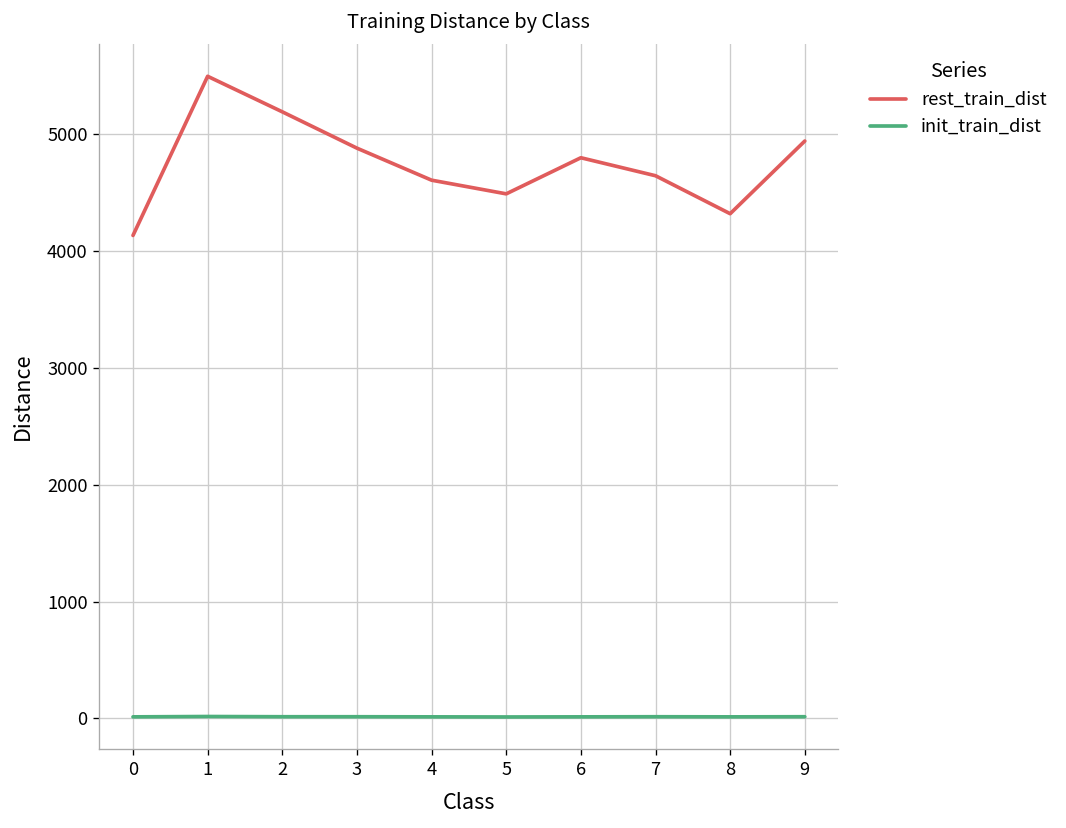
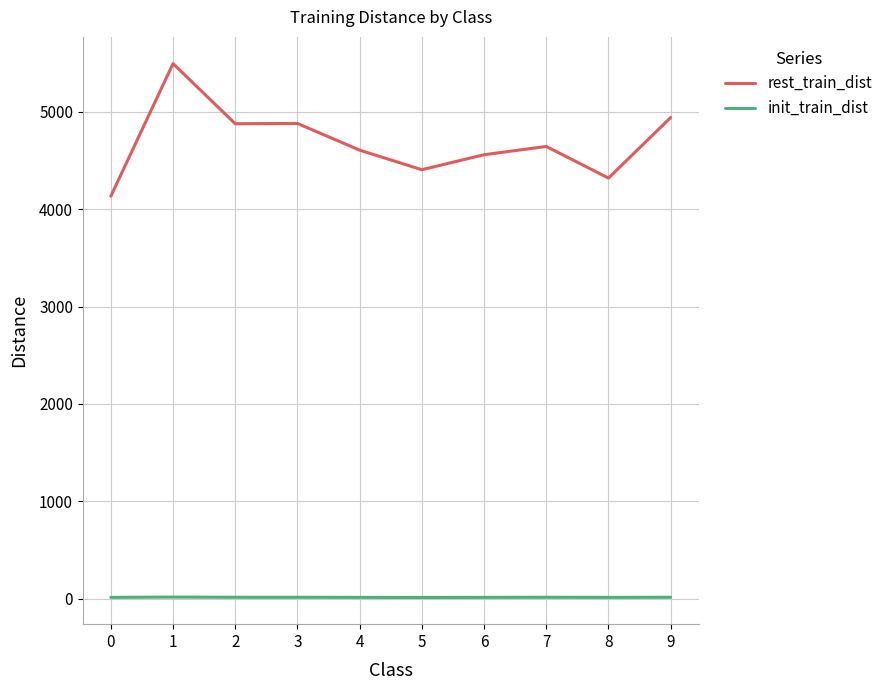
rest_train_dist, 2: 5200 -> 4900
rest_train_dist, 5: 4500 -> 4400
rest_train_dist, 6: 4800 -> 4600
